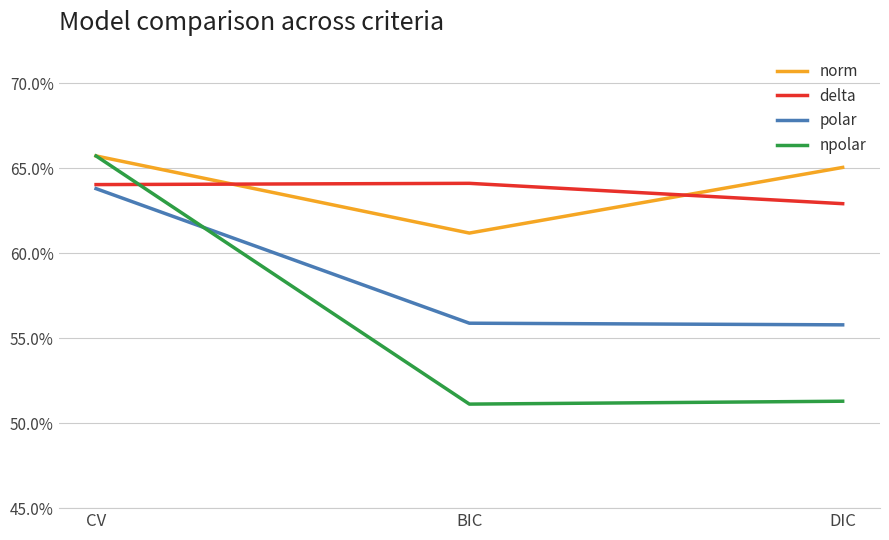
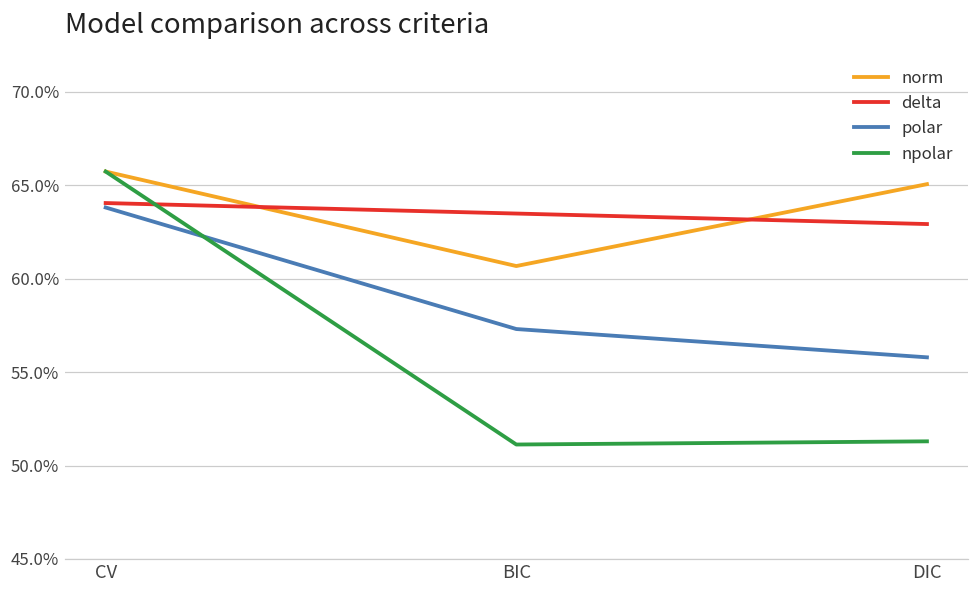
norm, BIC: 61.2% -> 60.7%
delta, BIC: 64.1% -> 63.5%
polar, BIC: 55.9% -> 57.3%
